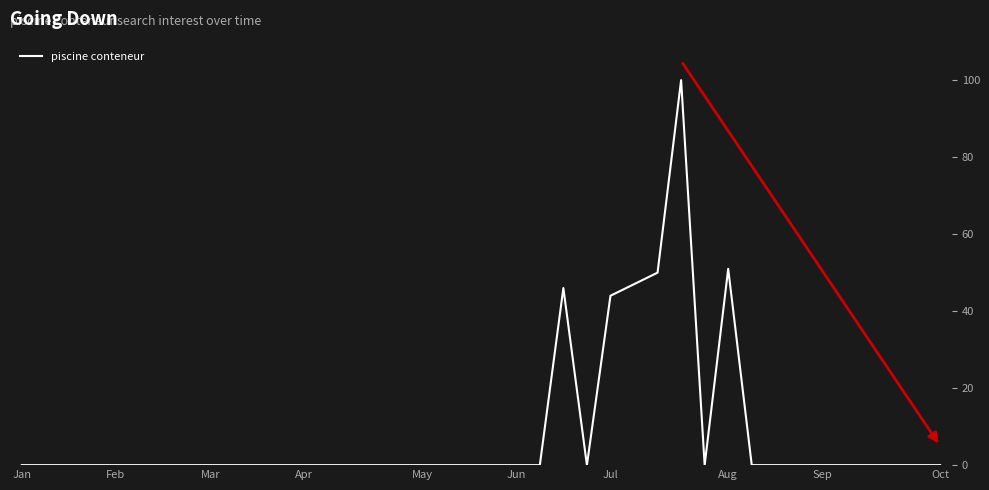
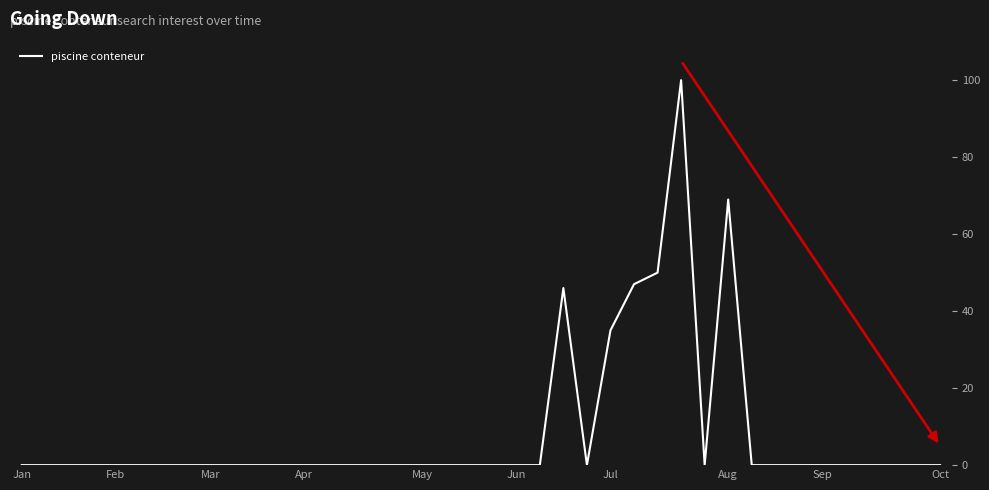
Jul: 44 -> 35
Aug: 51 -> 69
